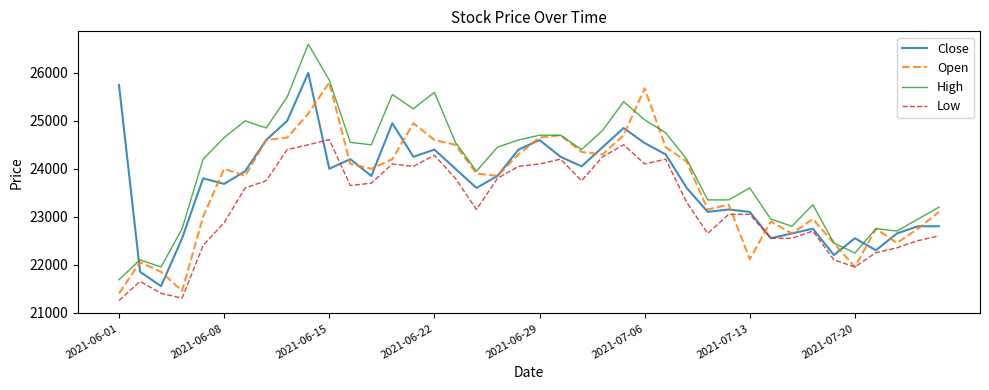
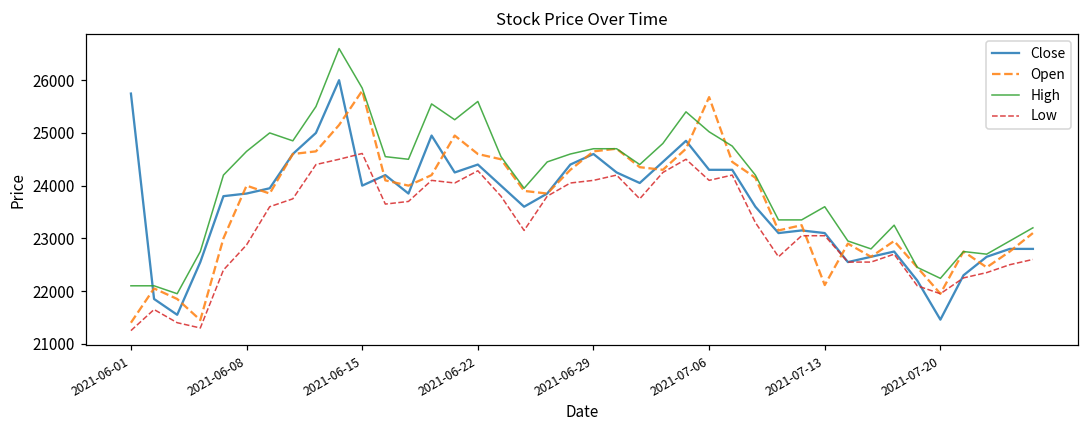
High, 2021-06-01: 21700 -> 22100
Close, 2021-06-08: 23700 -> 23900
Close, 2021-07-06: 24500 -> 24300
Close, 2021-07-20: 22600 -> 21500
